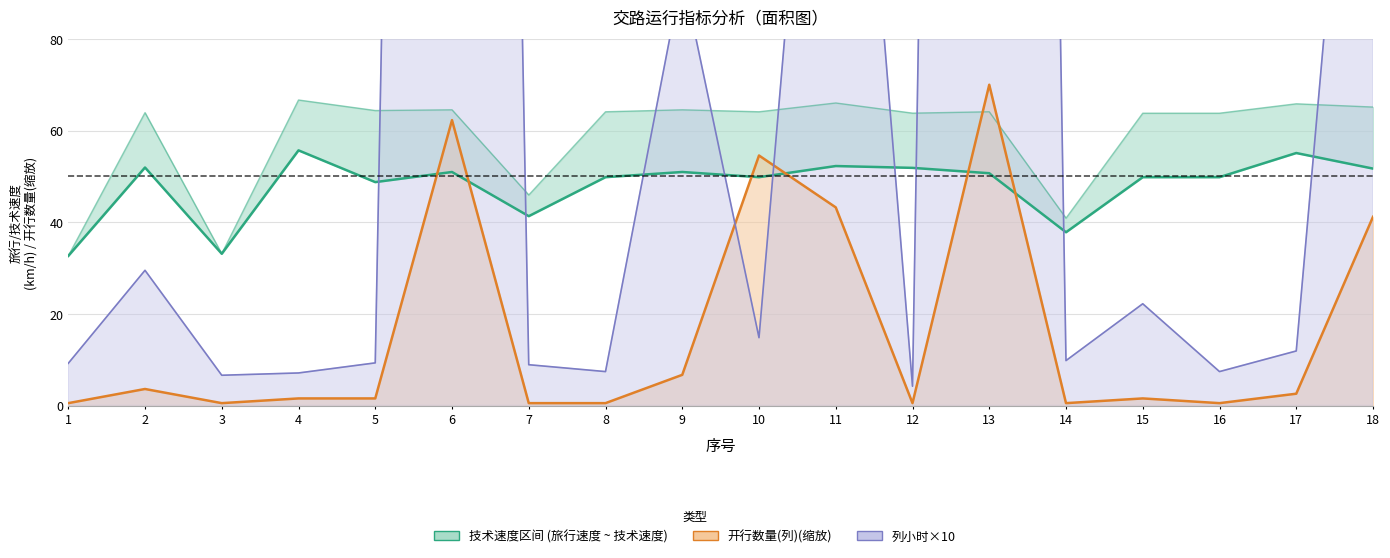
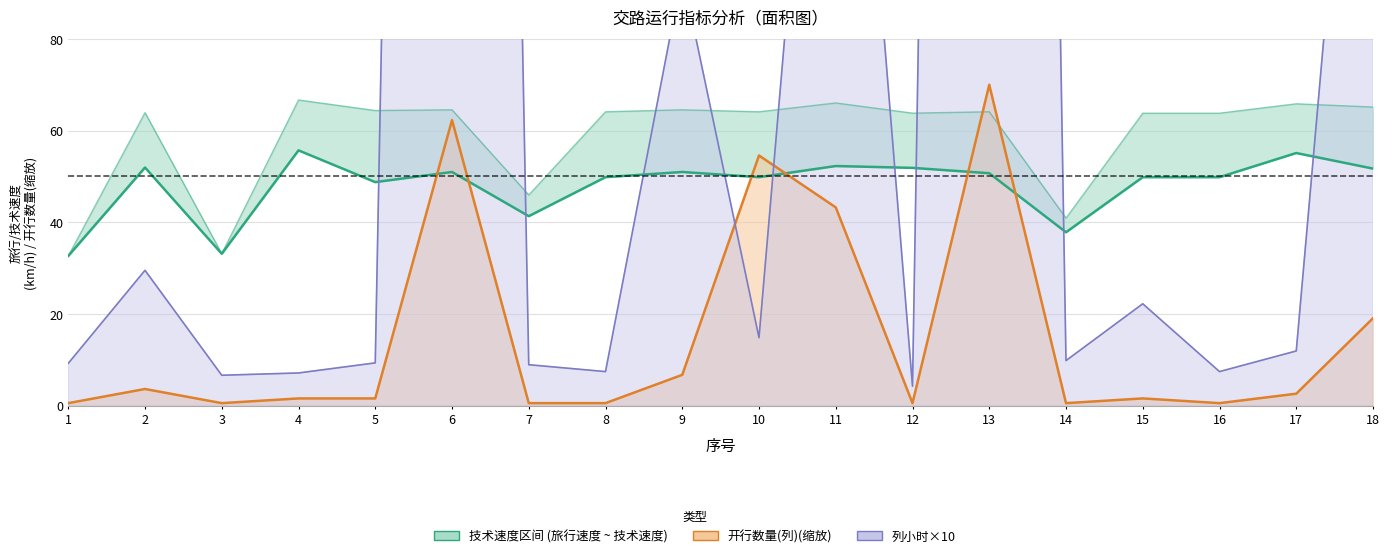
开行数量(列)(缩放), 18: 41 -> 19
